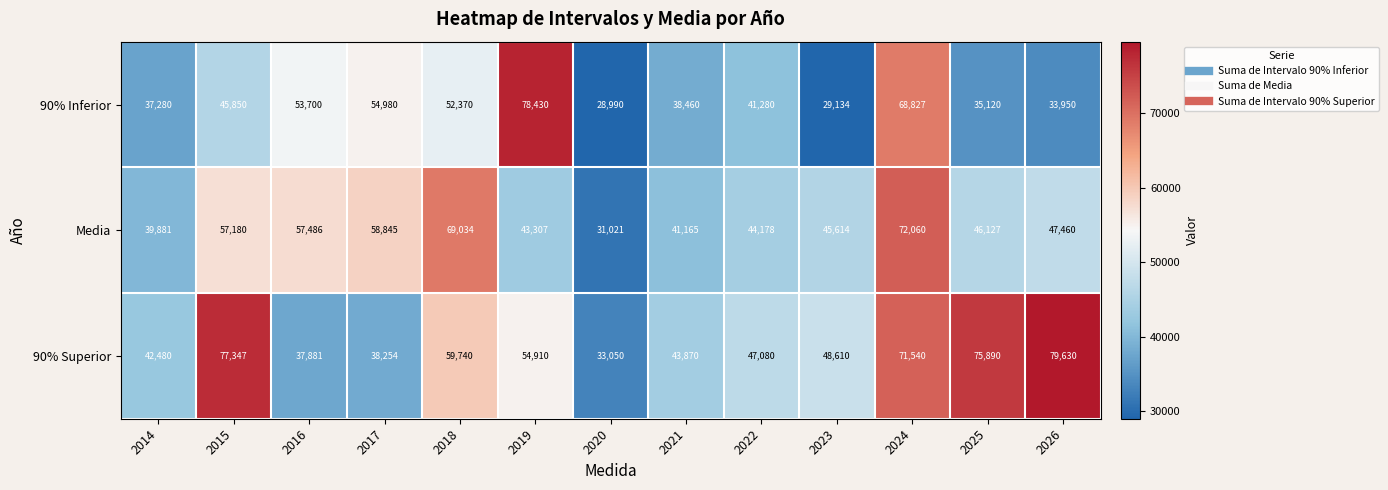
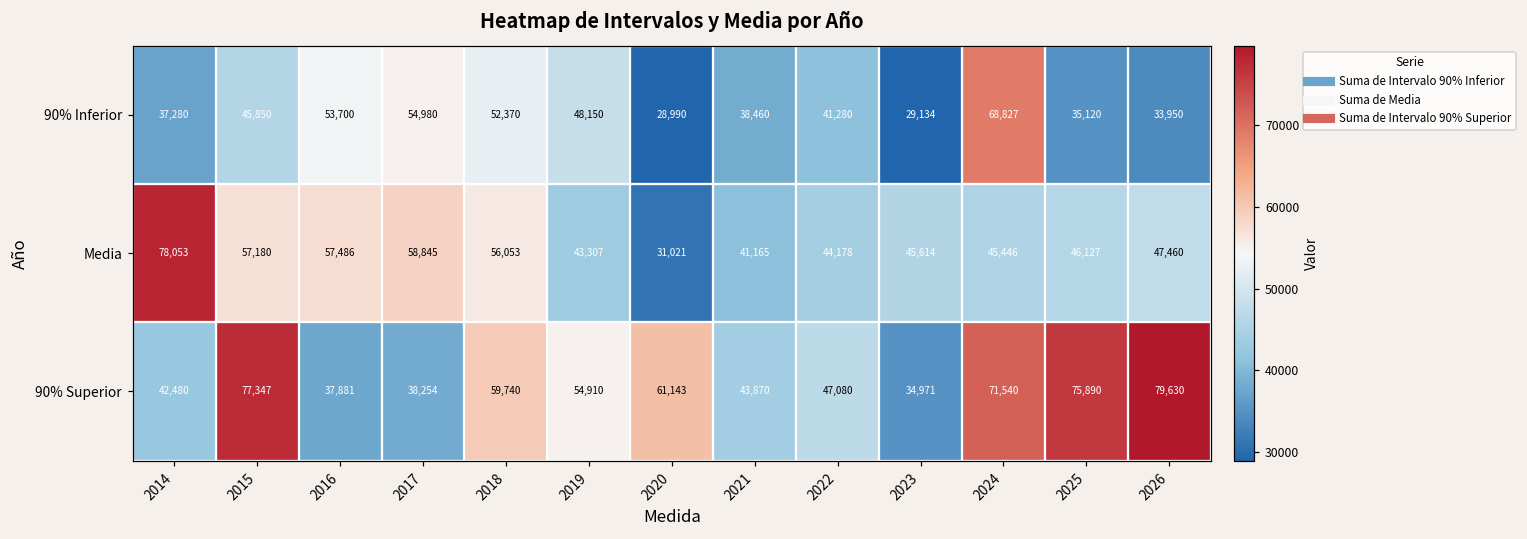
90% Inferior, 2019: 78,430 -> 48,150
Media, 2014: 39,881 -> 78,053
Media, 2018: 69,034 -> 56,053
Media, 2024: 72,060 -> 45,446
90% Superior, 2020: 33,050 -> 61,143
90% Superior, 2023: 48,610 -> 34,971
